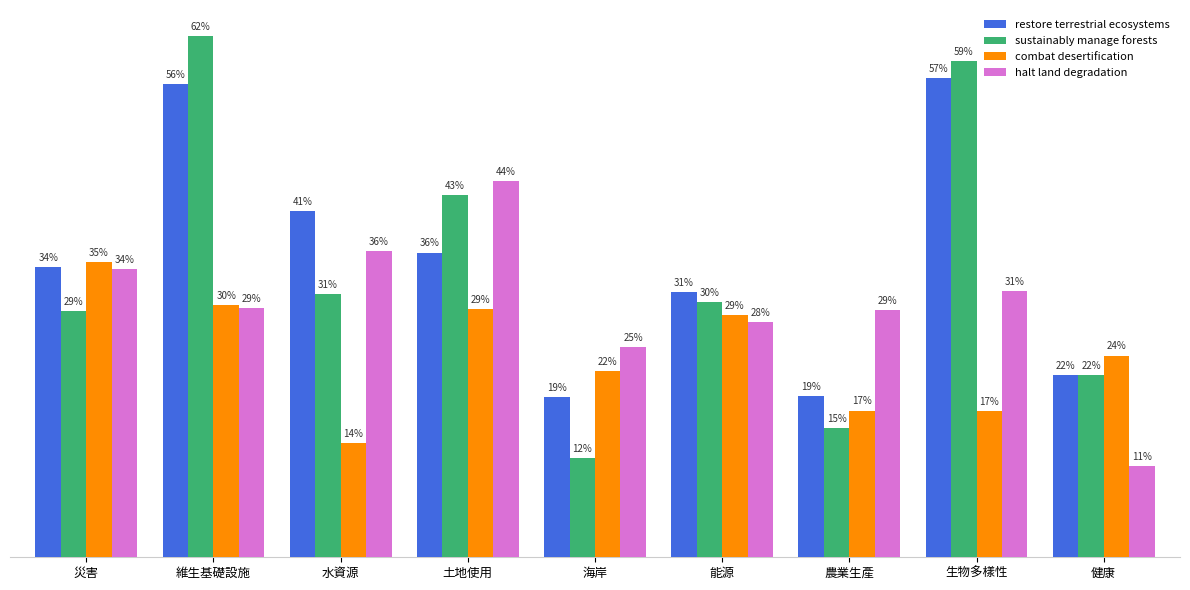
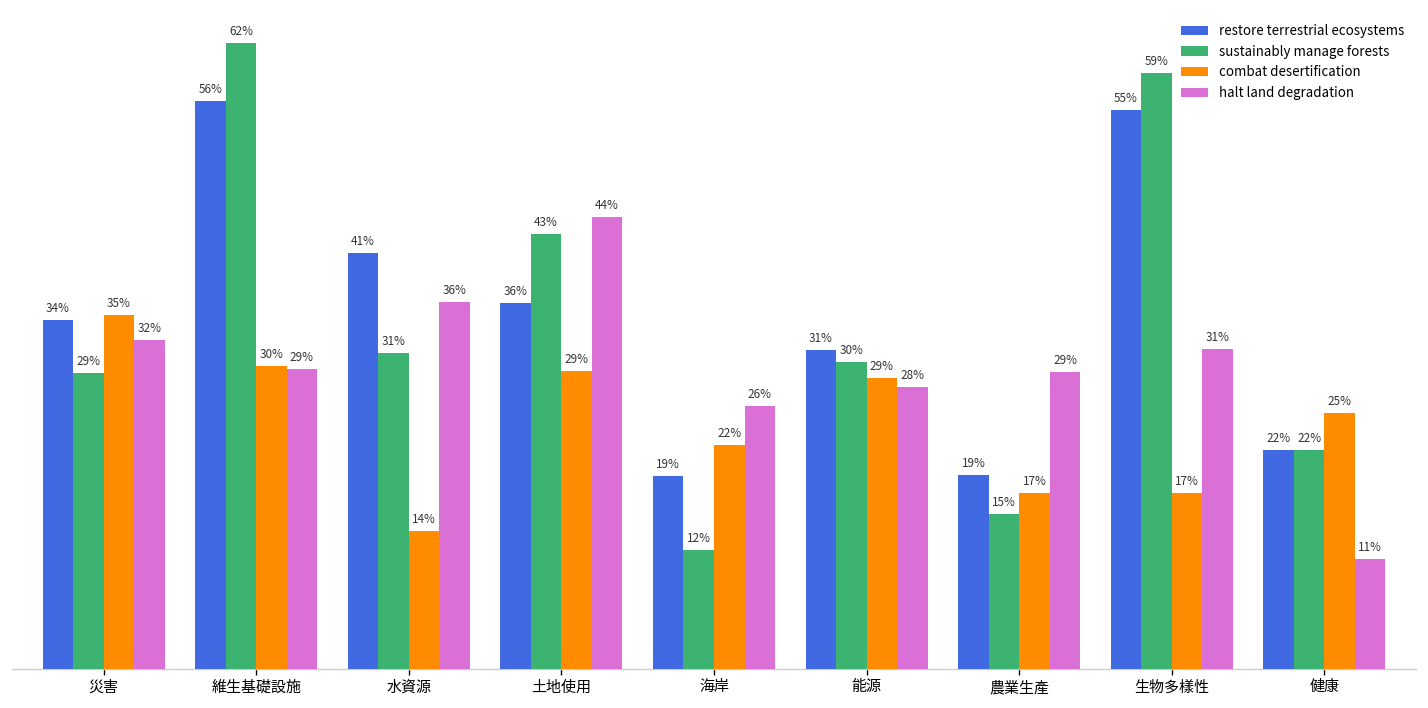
halt land degradation, 災害: 34% -> 32%
halt land degradation, 海岸: 25% -> 26%
restore terrestrial ecosystems, 生物多樣性: 57% -> 55%
combat desertification, 健康: 24% -> 25%
